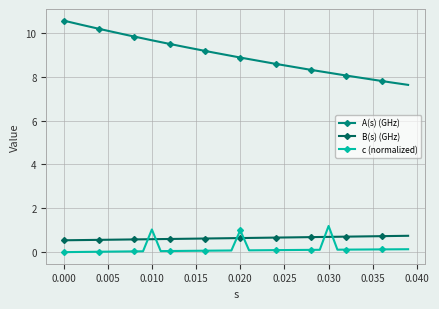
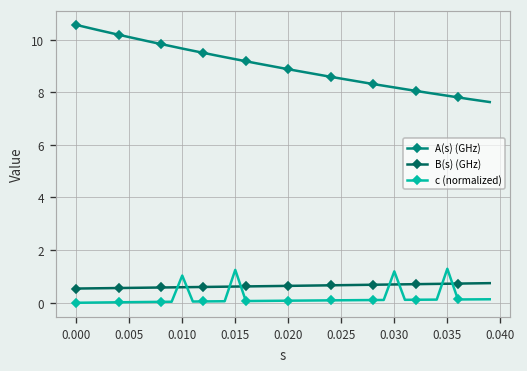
c (normalized), 0.015: 0.1 -> 1.2
c (normalized), 0.020: 1.0 -> 0.1
c (normalized), 0.035: 0.1 -> 1.3
